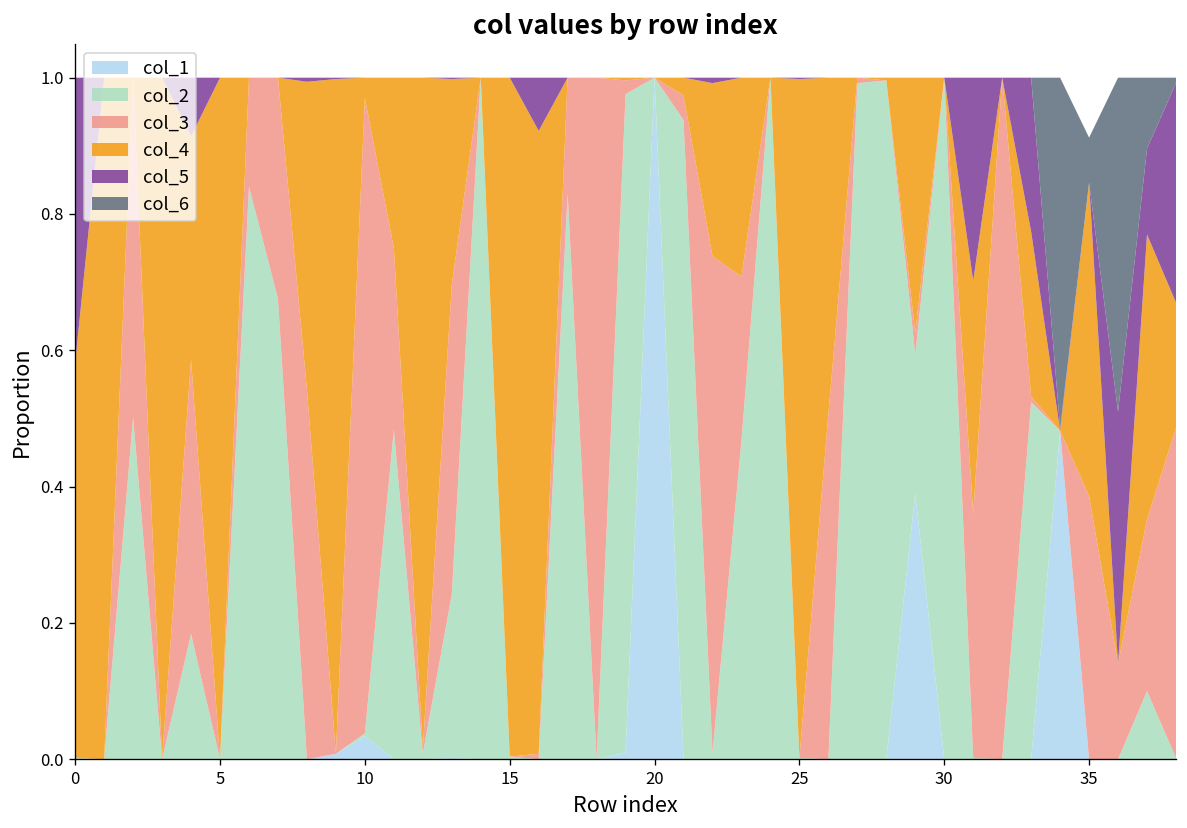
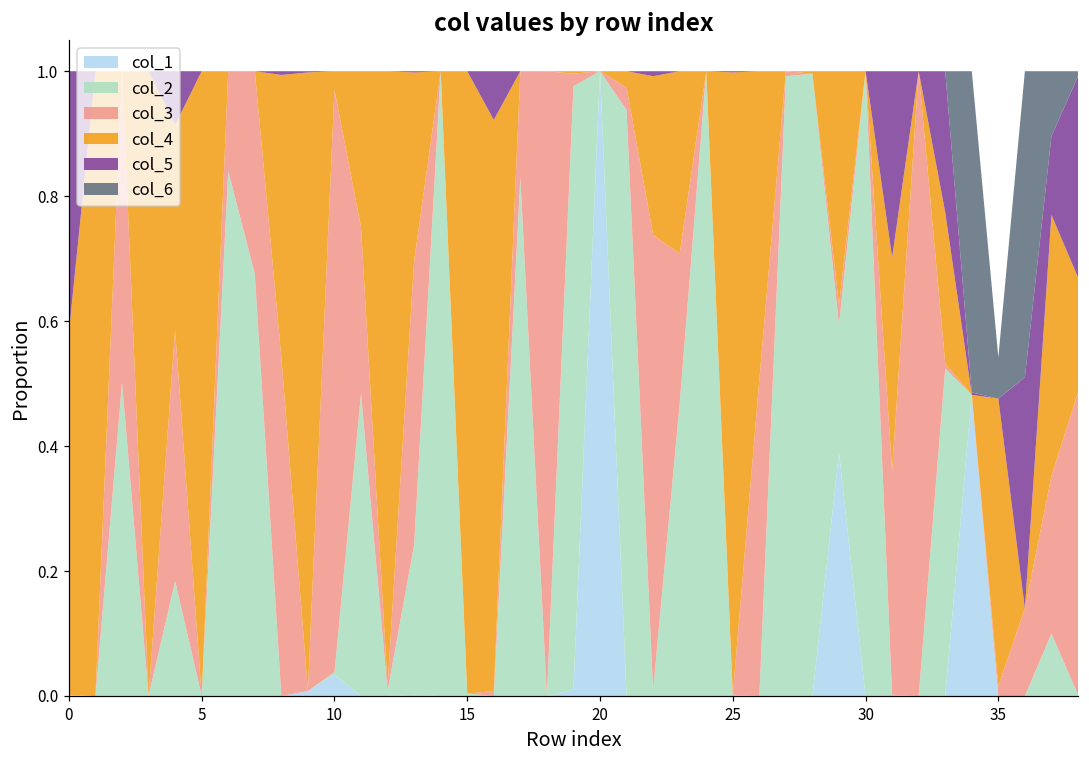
col_3, 35: 0.39 -> 0.02
